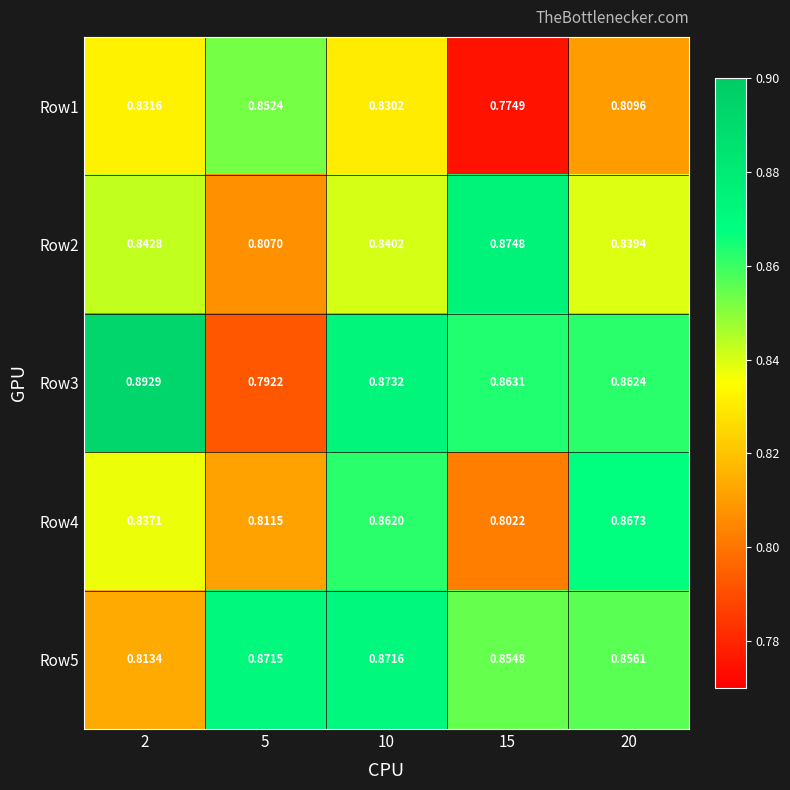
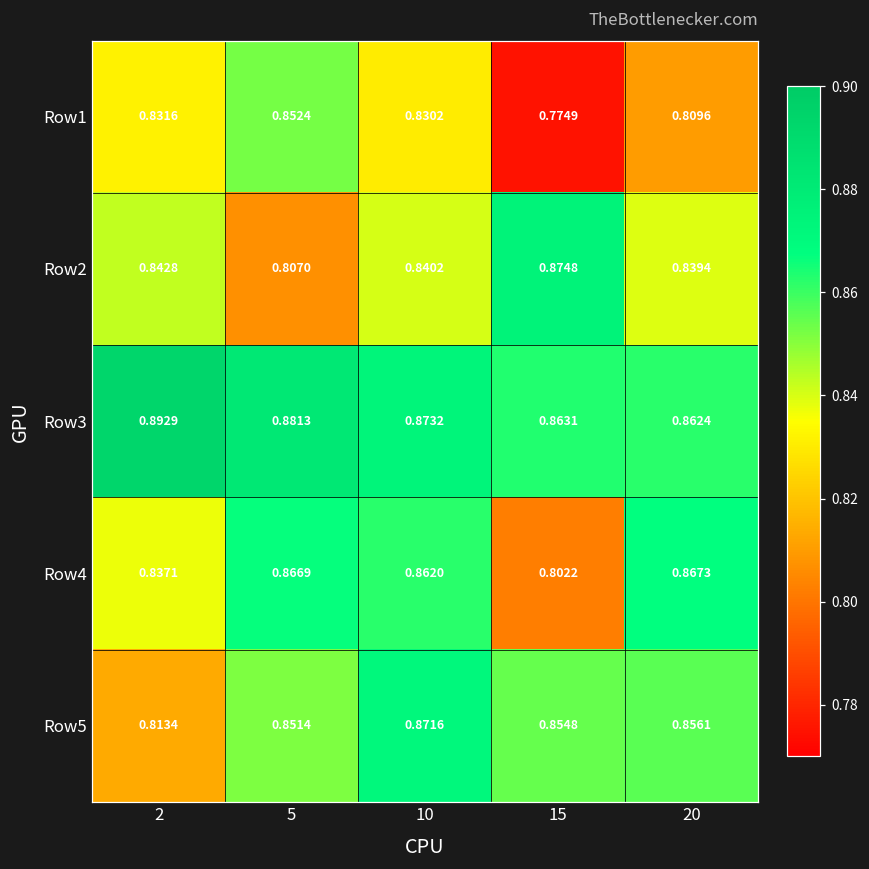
Row3, 5: 0.7922 -> 0.8813
Row4, 5: 0.8115 -> 0.8669
Row5, 5: 0.8715 -> 0.8514
